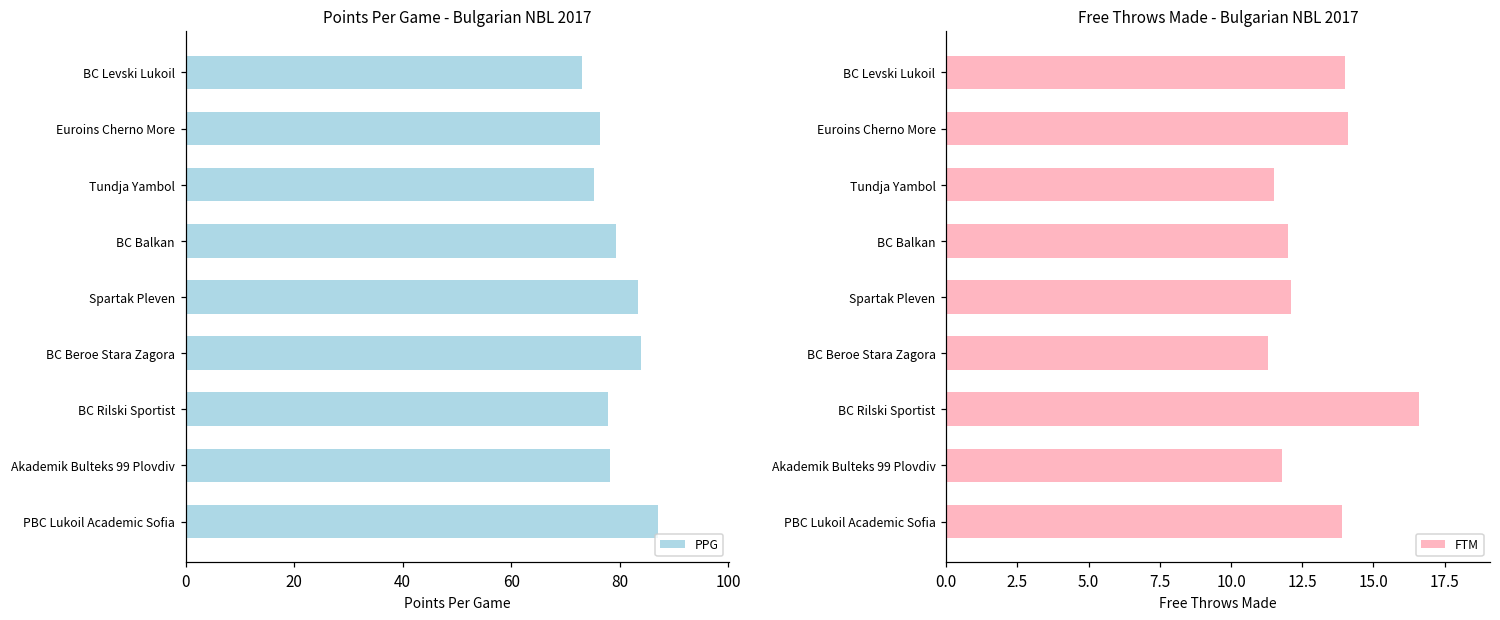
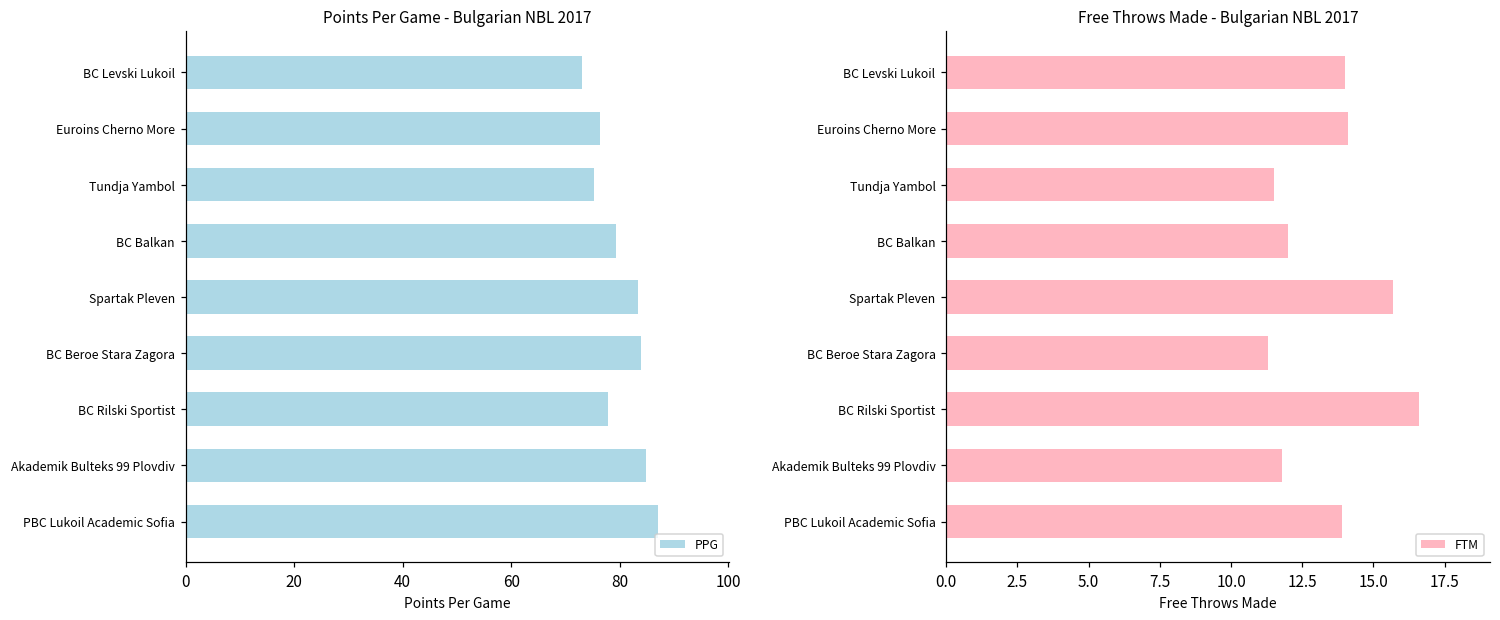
Points Per Game - Bulgarian NBL 2017, Akademik Bulteks 99 Plovdiv: 78 -> 85
Free Throws Made - Bulgarian NBL 2017, Spartak Pleven: 12.1 -> 15.7
